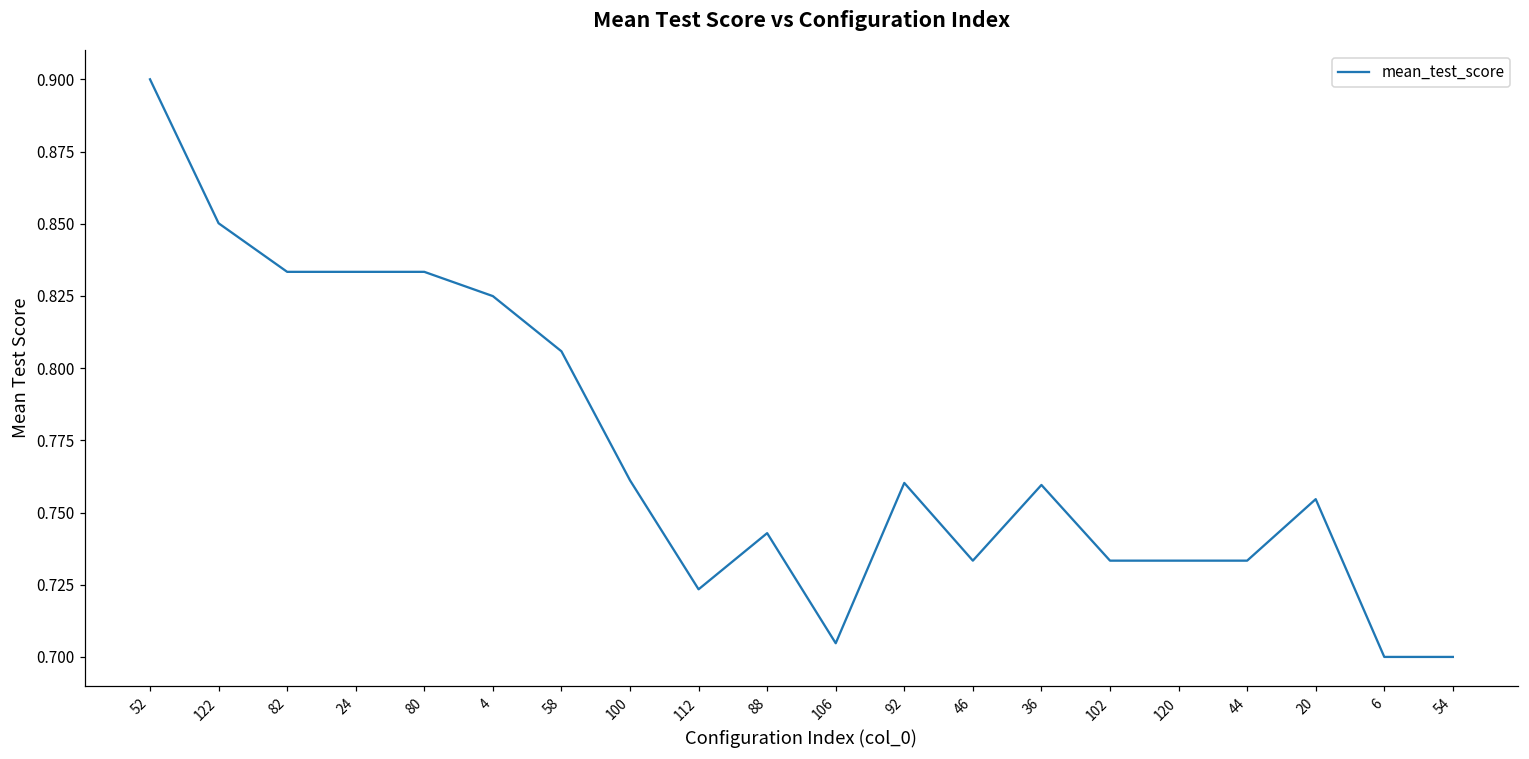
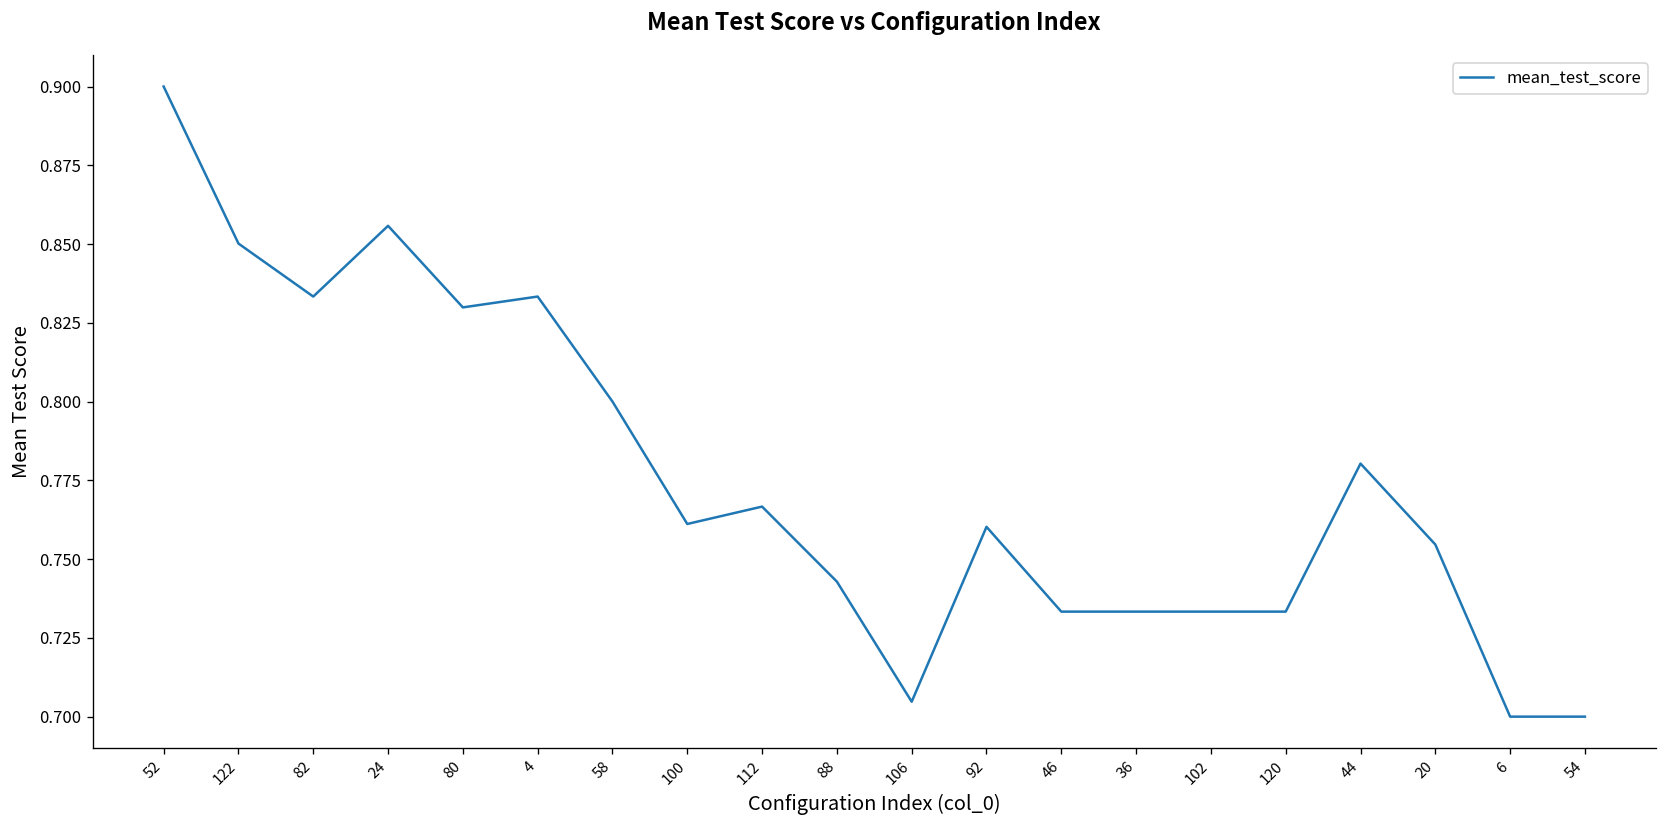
24: 0.833 -> 0.856
80: 0.833 -> 0.830
4: 0.825 -> 0.833
58: 0.806 -> 0.800
112: 0.723 -> 0.767
36: 0.760 -> 0.733
44: 0.733 -> 0.780
